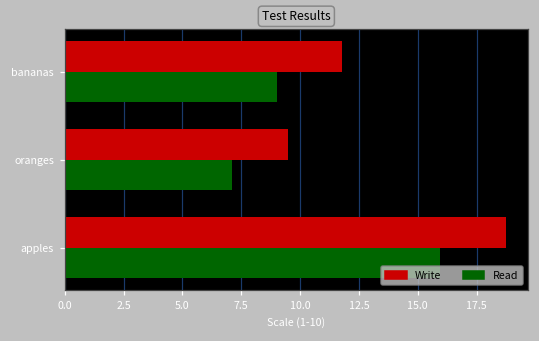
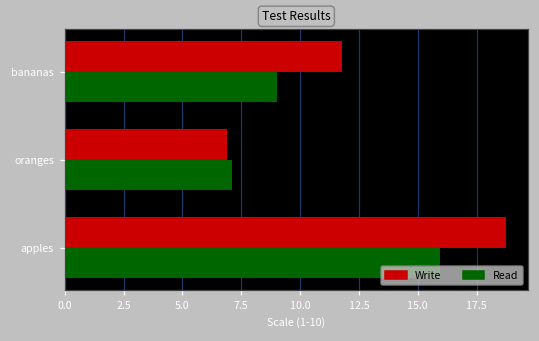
Write, oranges: 9.5 -> 6.9
